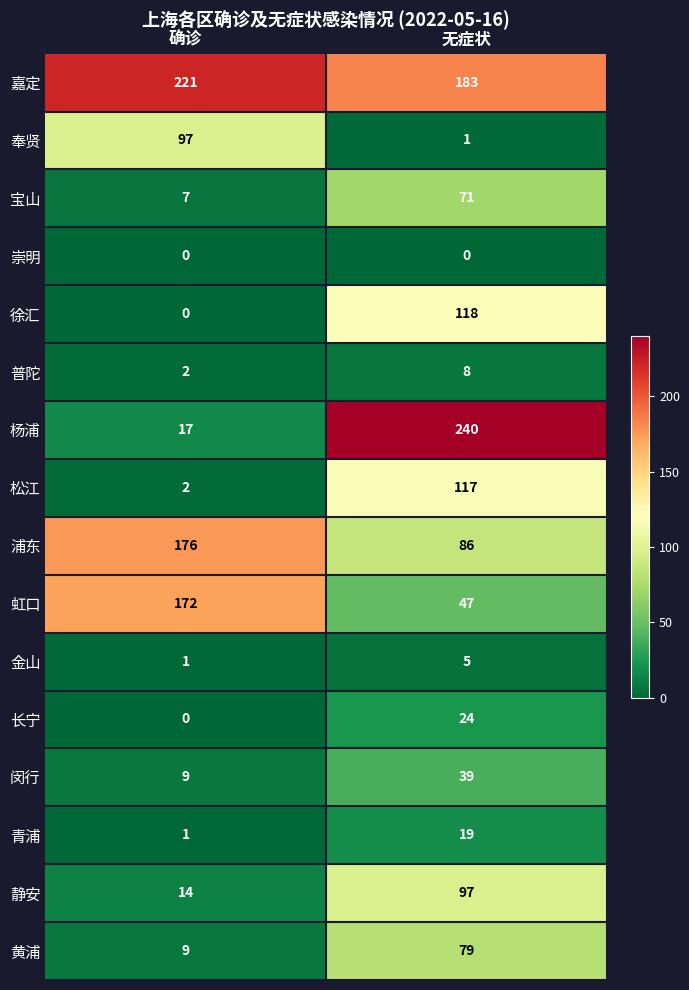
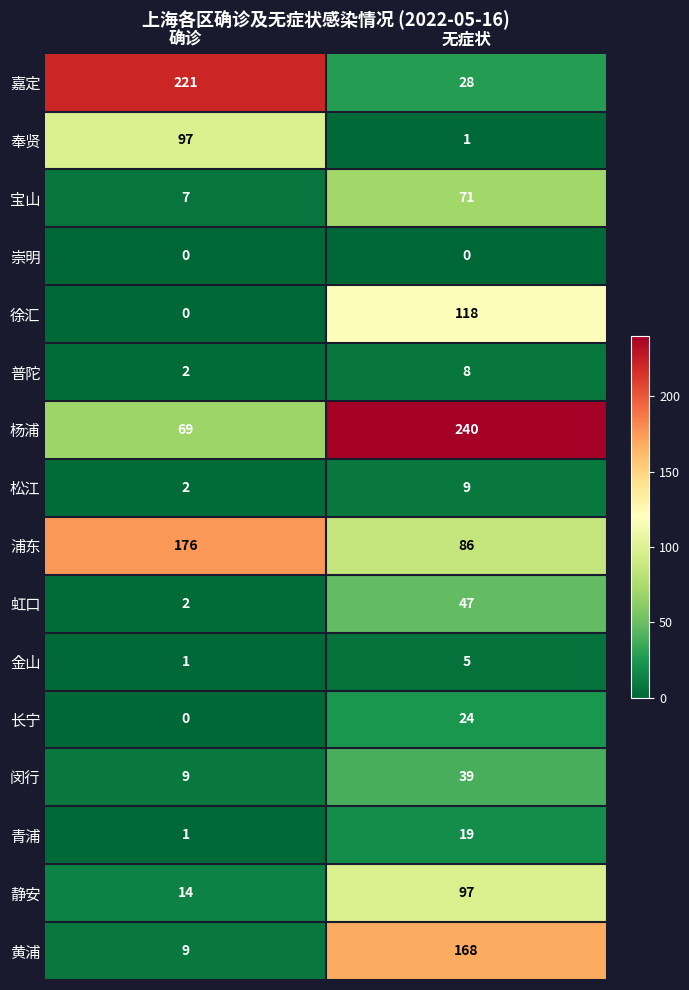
嘉定, 无症状: 183 -> 28
杨浦, 确诊: 17 -> 69
松江, 无症状: 117 -> 9
虹口, 确诊: 172 -> 2
黄浦, 无症状: 79 -> 168
